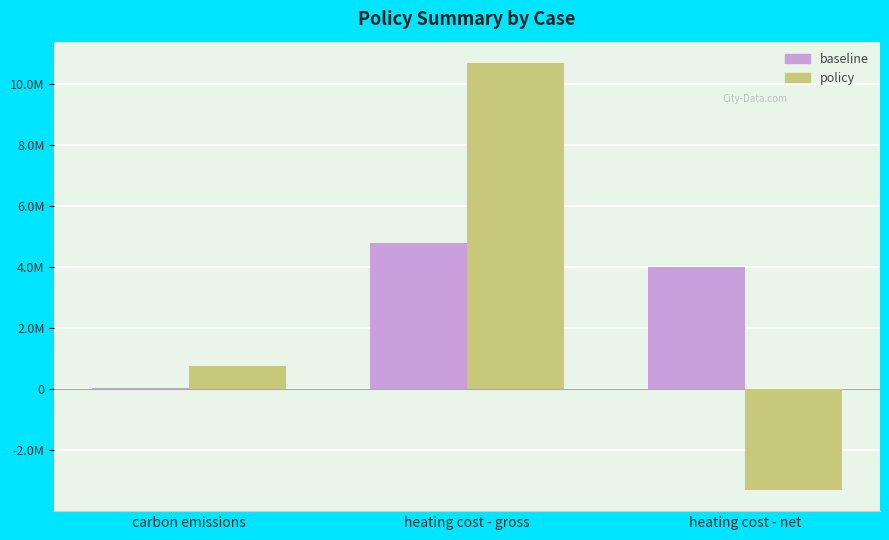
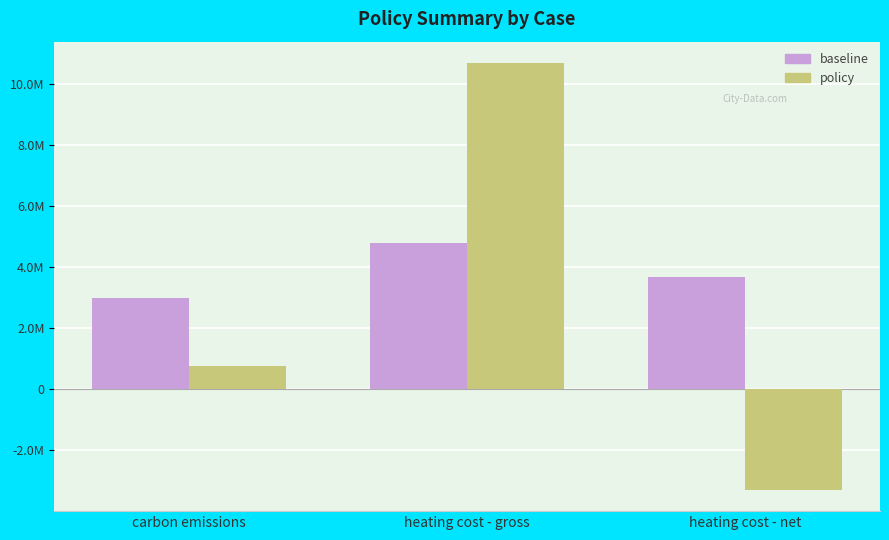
baseline, carbon emissions: 0 -> 3000000
baseline, heating cost - net: 4000000 -> 3700000
